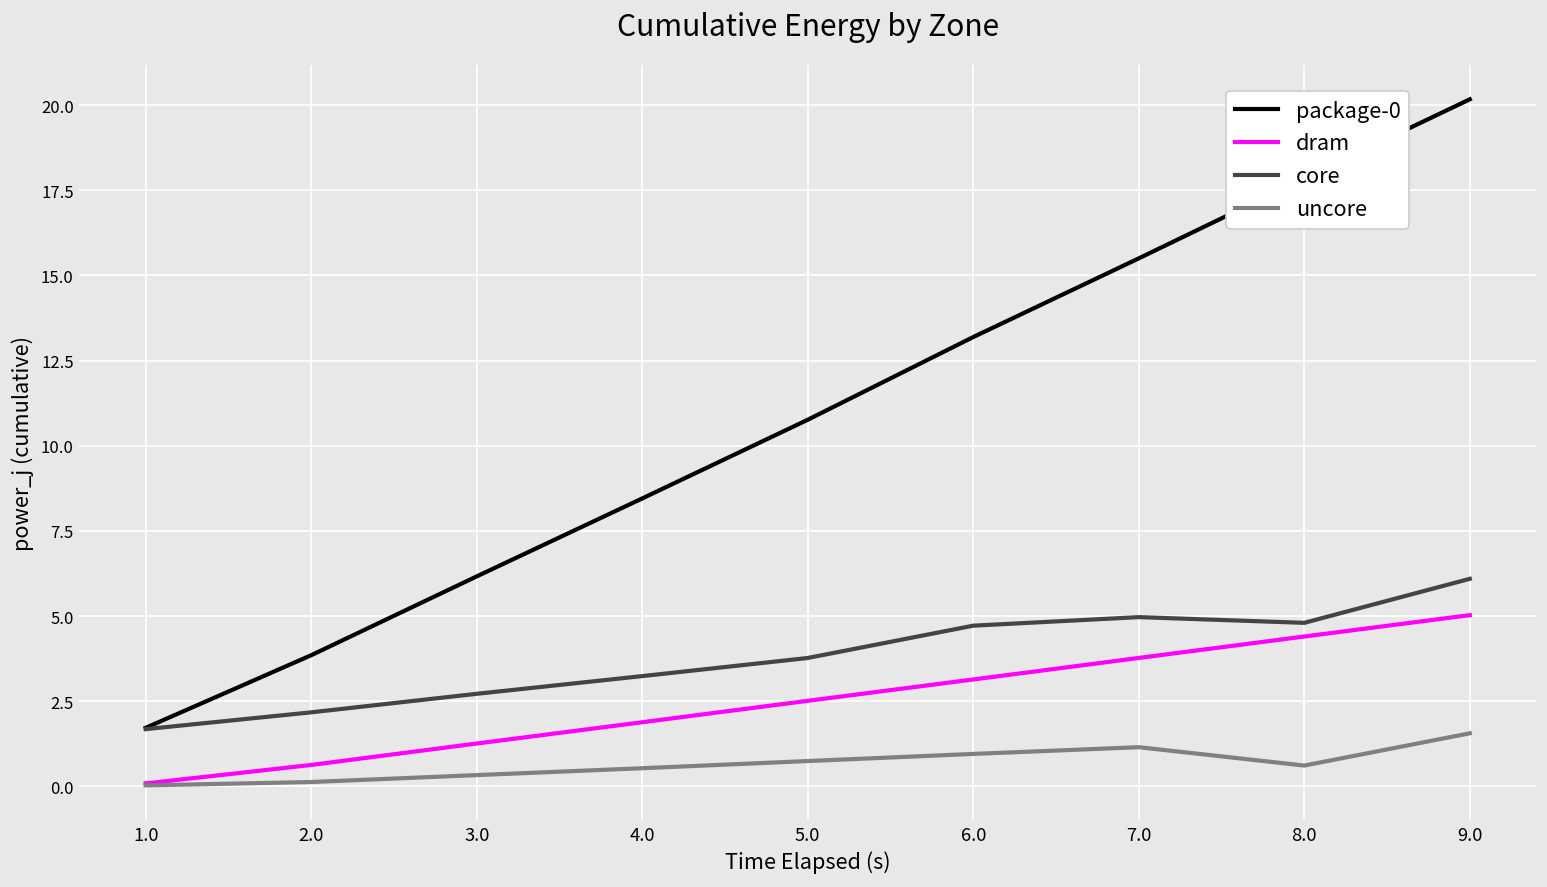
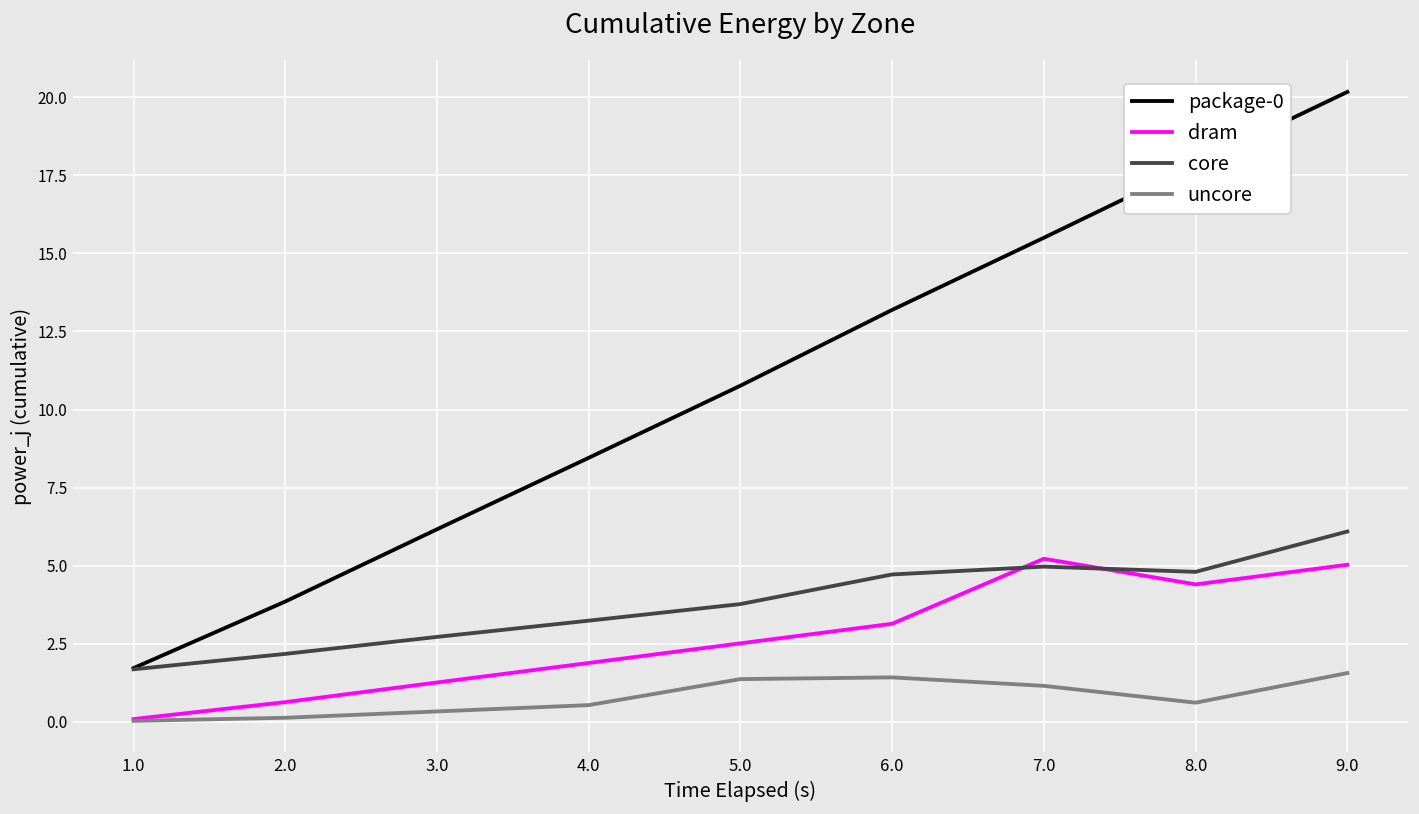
uncore, 5.0: 0.7 -> 1.4
uncore, 6.0: 1.0 -> 1.4
dram, 7.0: 3.8 -> 5.2
